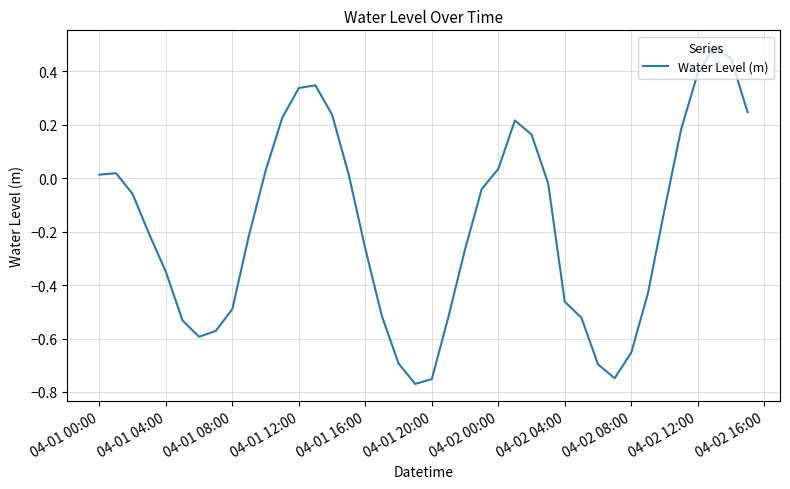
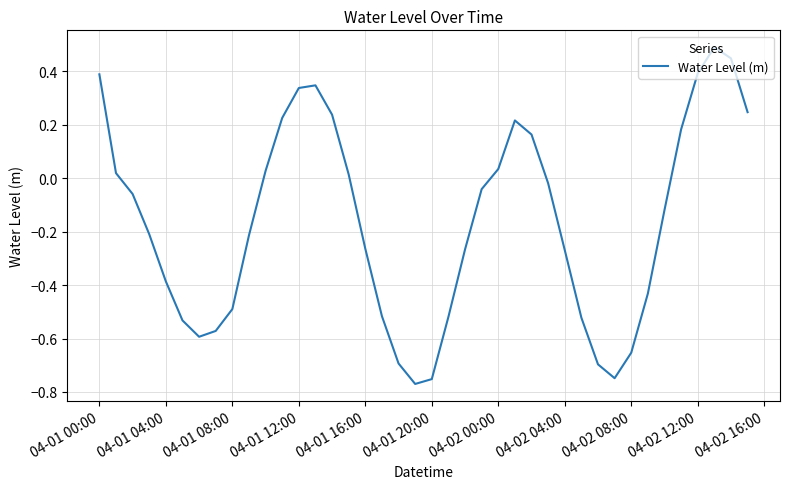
04-01 00:00: 0.01 -> 0.39
04-01 04:00: -0.35 -> -0.39
04-02 04:00: -0.46 -> -0.27
